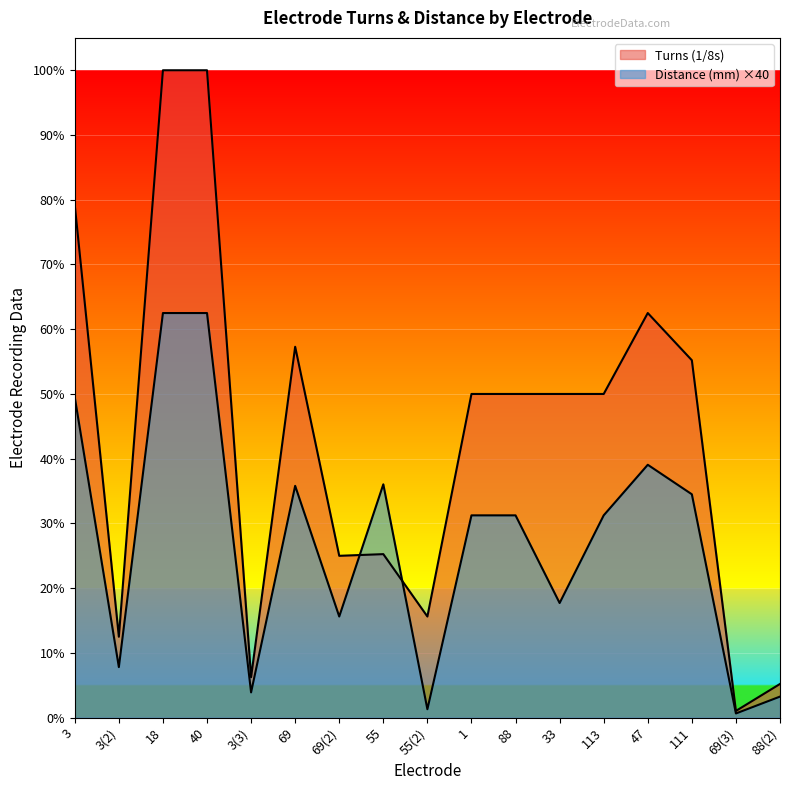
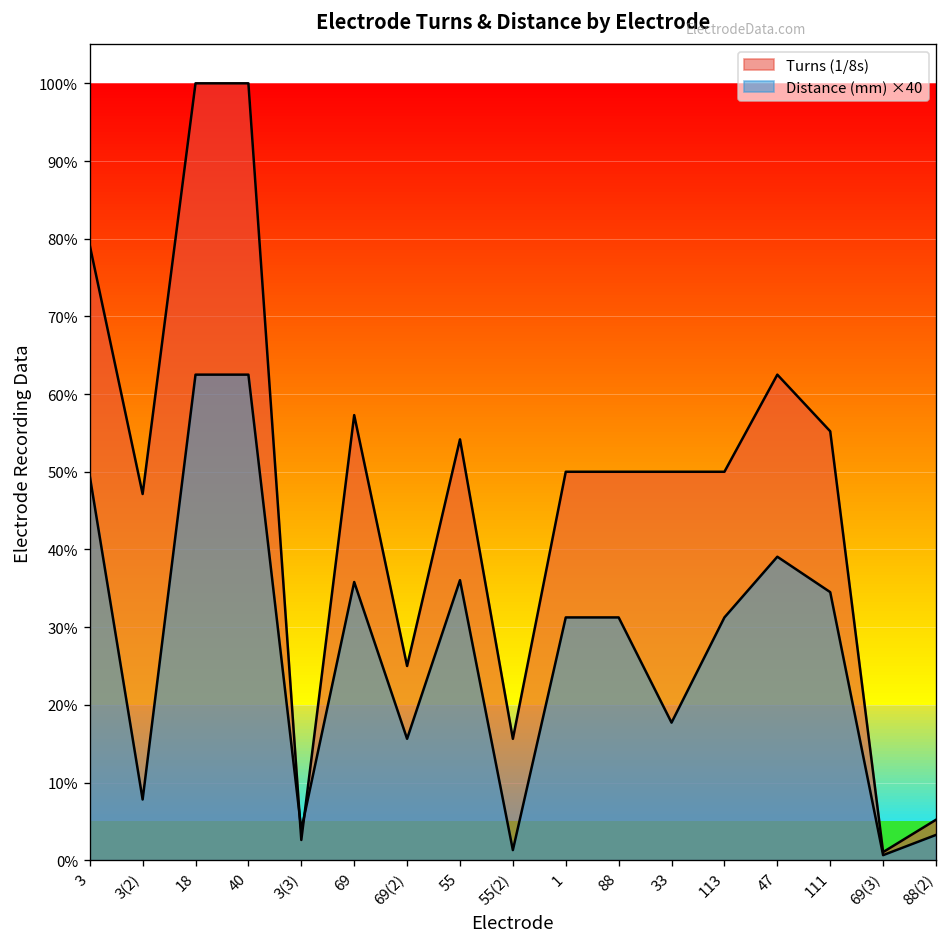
Turns (1/8s), 3(2): 13% -> 47%
Turns (1/8s), 3(3): 6% -> 3%
Turns (1/8s), 55: 25% -> 54%
